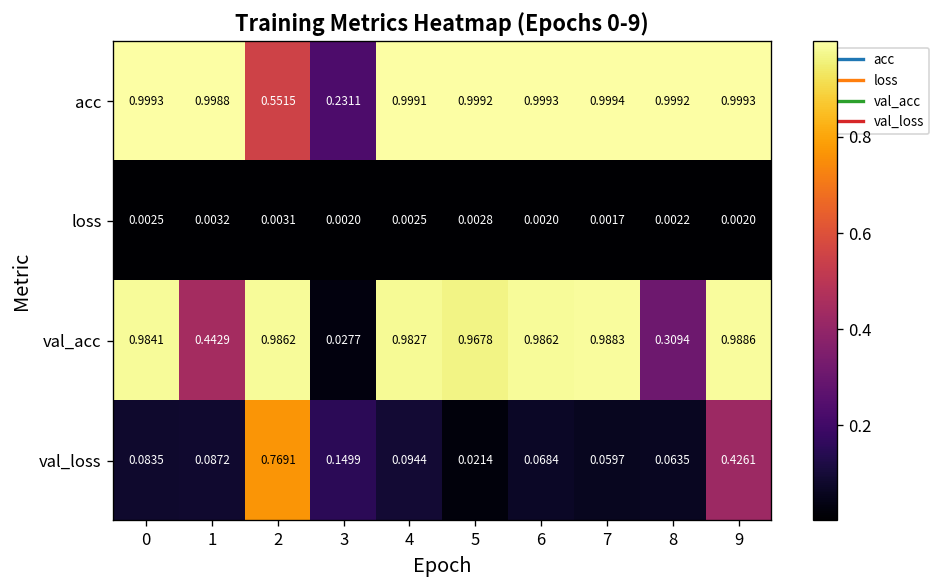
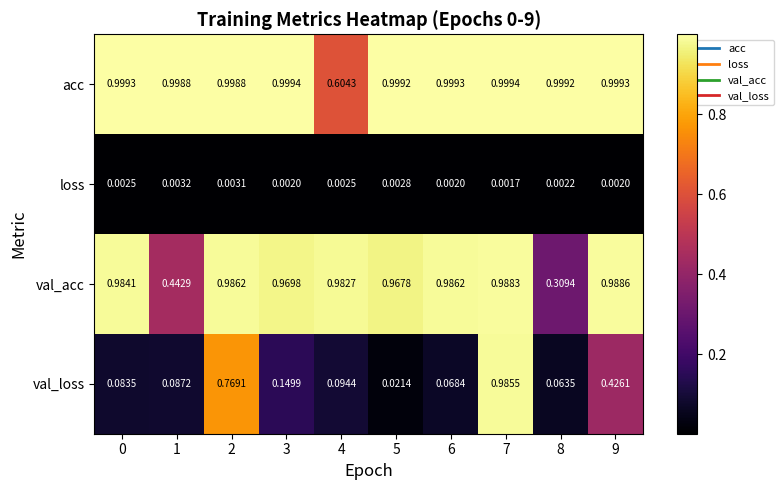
acc, 2: 0.5515 -> 0.9988
acc, 3: 0.2311 -> 0.9994
acc, 4: 0.9991 -> 0.6043
val_acc, 3: 0.0277 -> 0.9698
val_loss, 7: 0.0597 -> 0.9855
